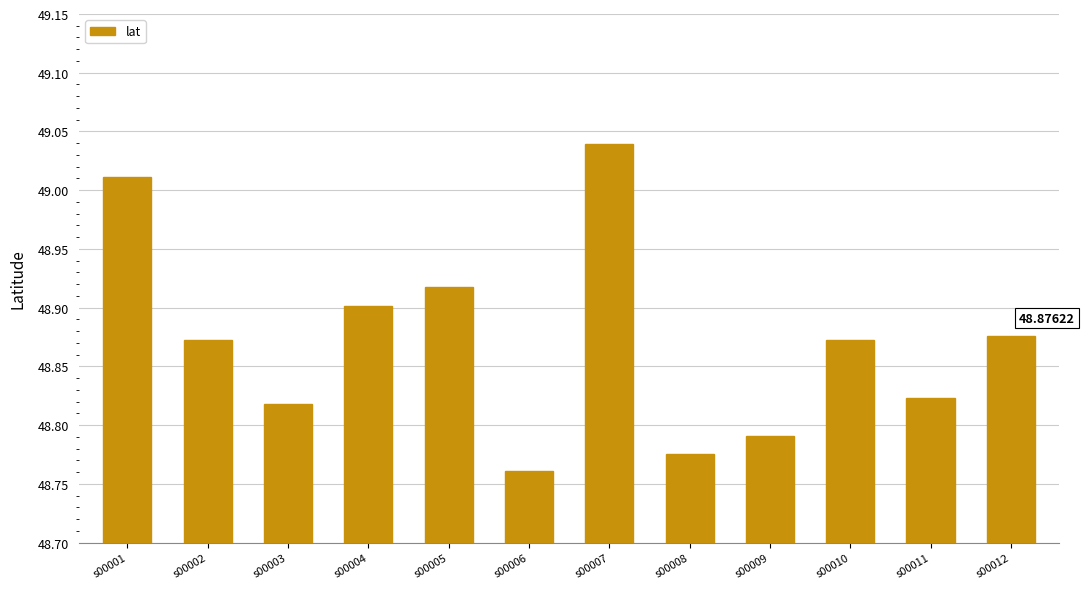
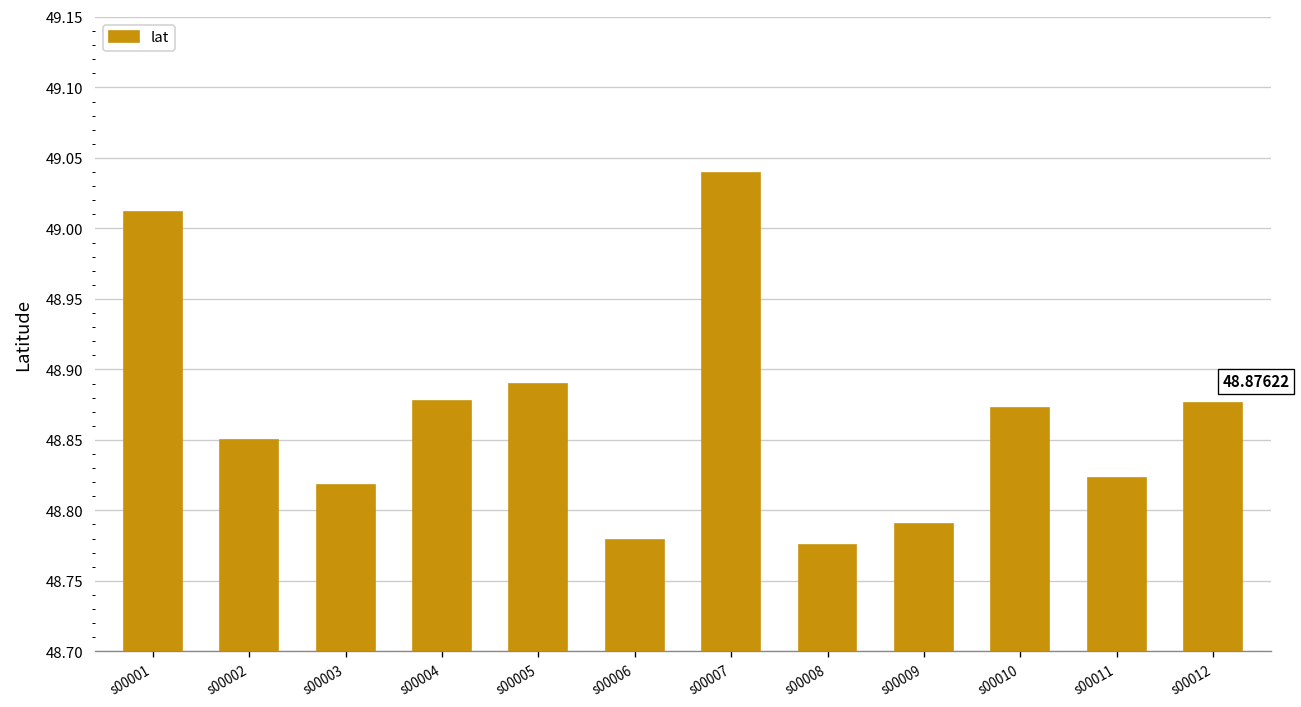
s00002: 48.872 -> 48.850
s00004: 48.901 -> 48.878
s00005: 48.918 -> 48.890
s00006: 48.761 -> 48.779
